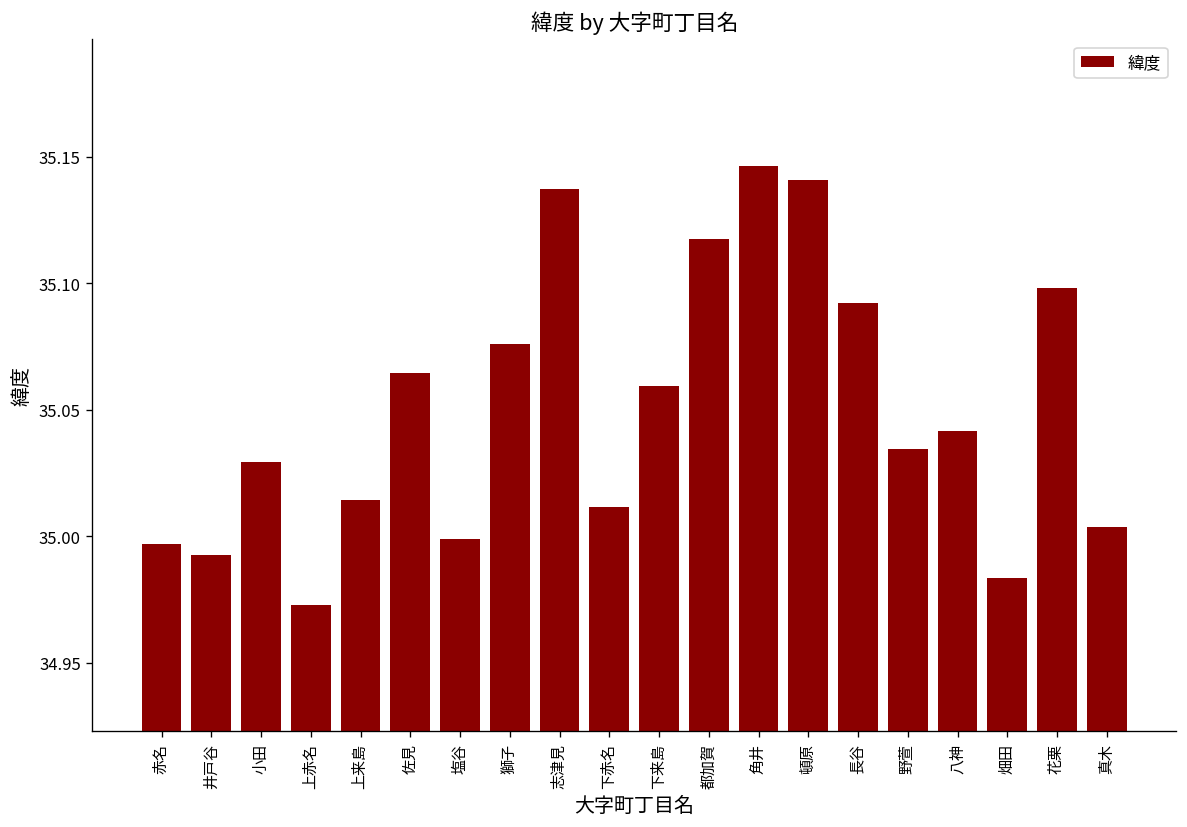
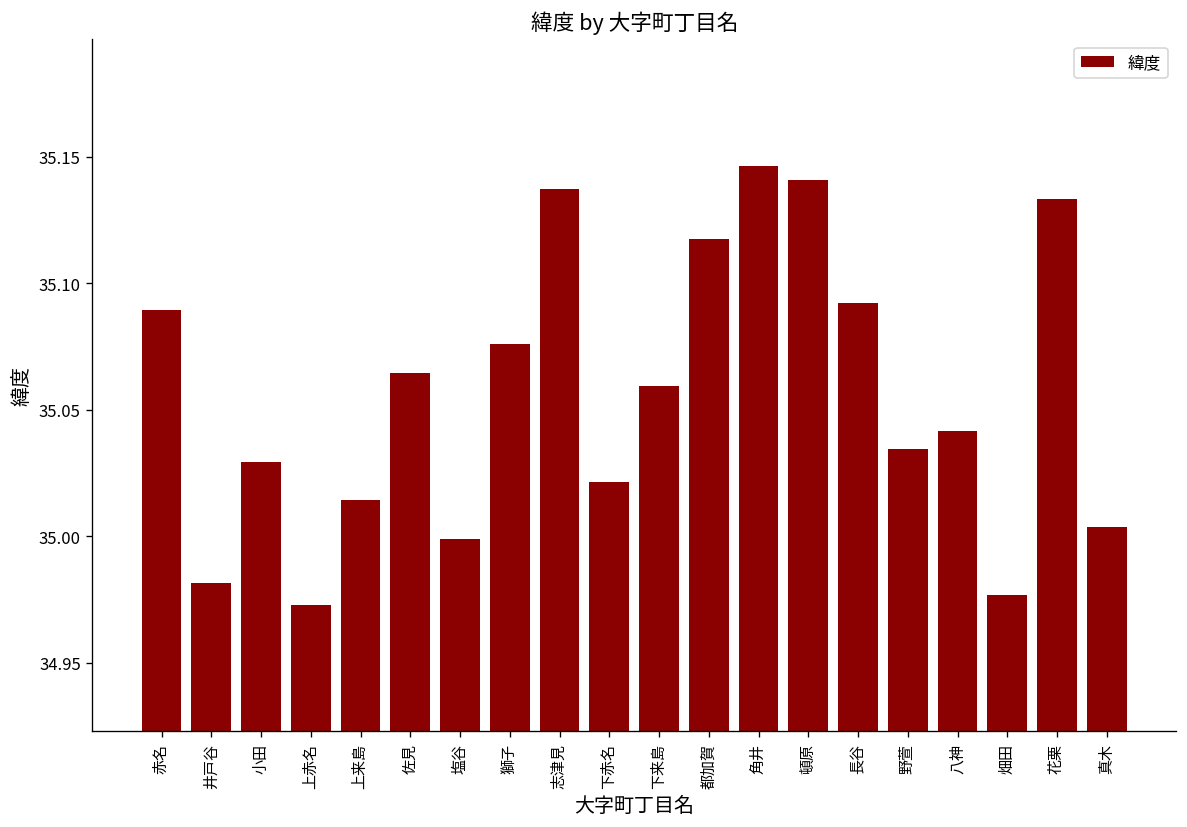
赤名: 34.997 -> 35.089
井戸谷: 34.993 -> 34.981
下赤名: 35.011 -> 35.021
畑田: 34.984 -> 34.977
花栗: 35.098 -> 35.133
